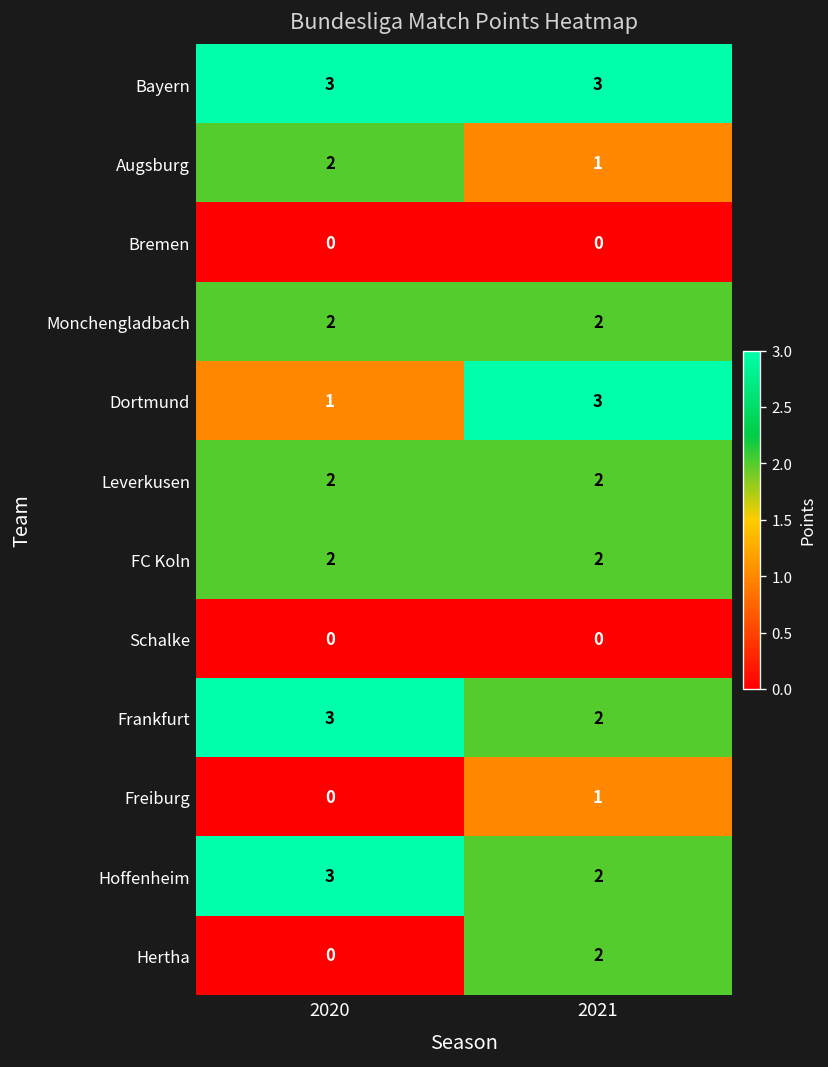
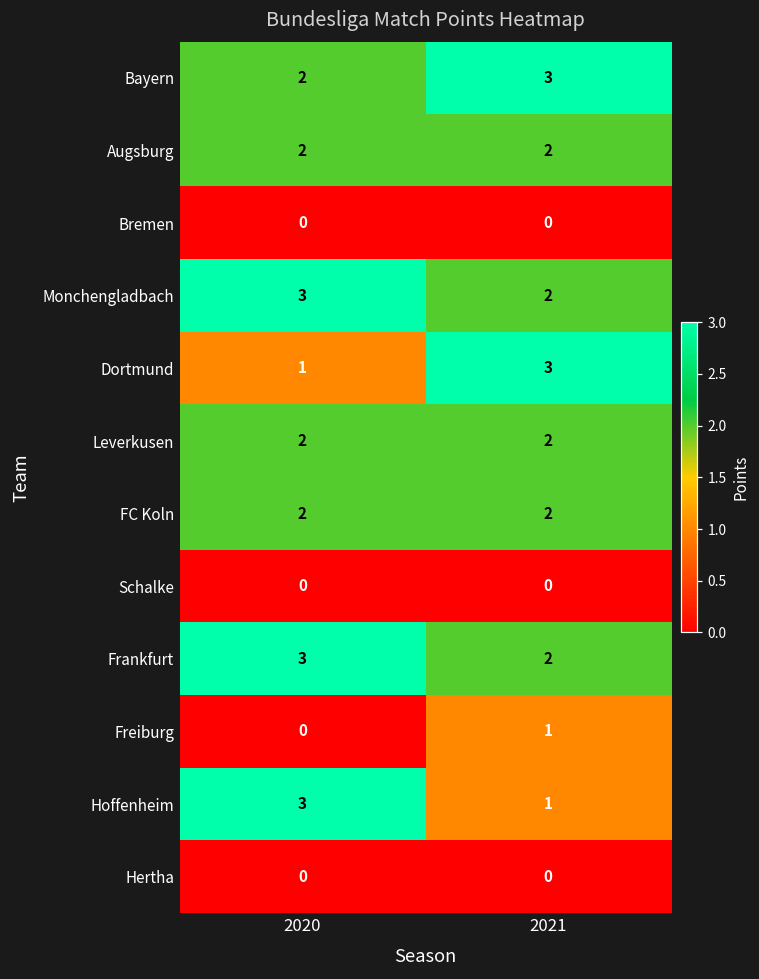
Bayern, 2020: 3 -> 2
Augsburg, 2021: 1 -> 2
Monchengladbach, 2020: 2 -> 3
Hoffenheim, 2021: 2 -> 1
Hertha, 2021: 2 -> 0
